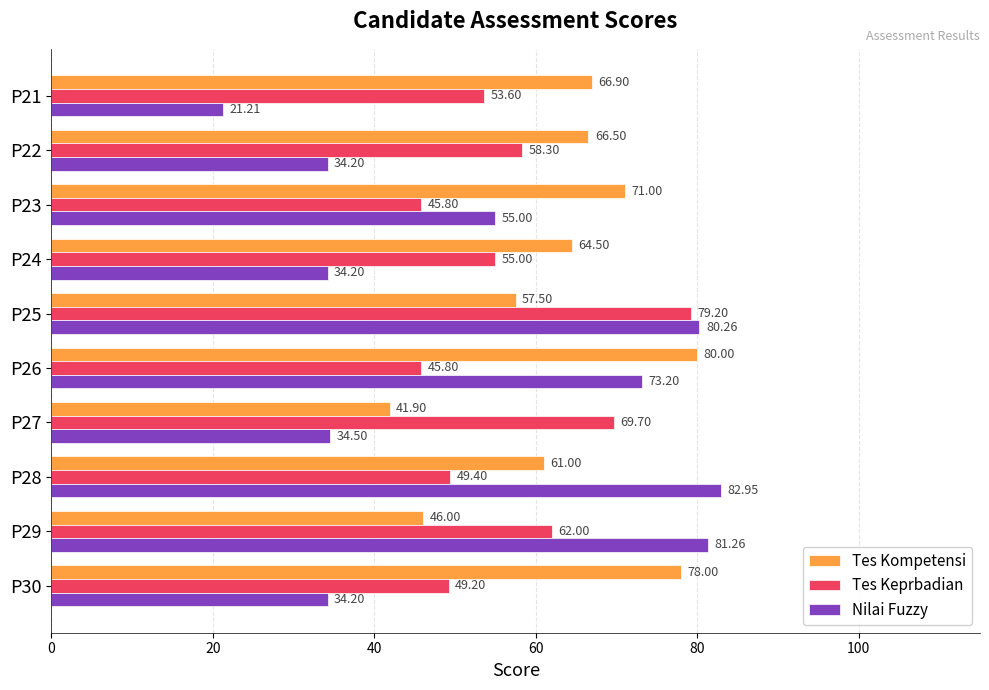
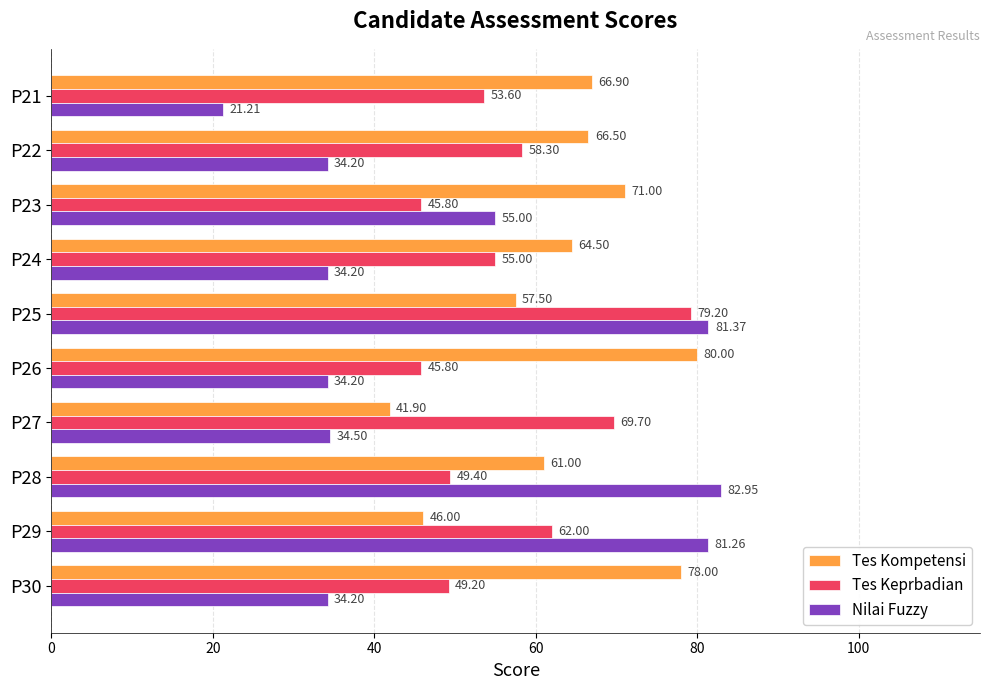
Nilai Fuzzy, P25: 80.26 -> 81.37
Nilai Fuzzy, P26: 73.20 -> 34.20
